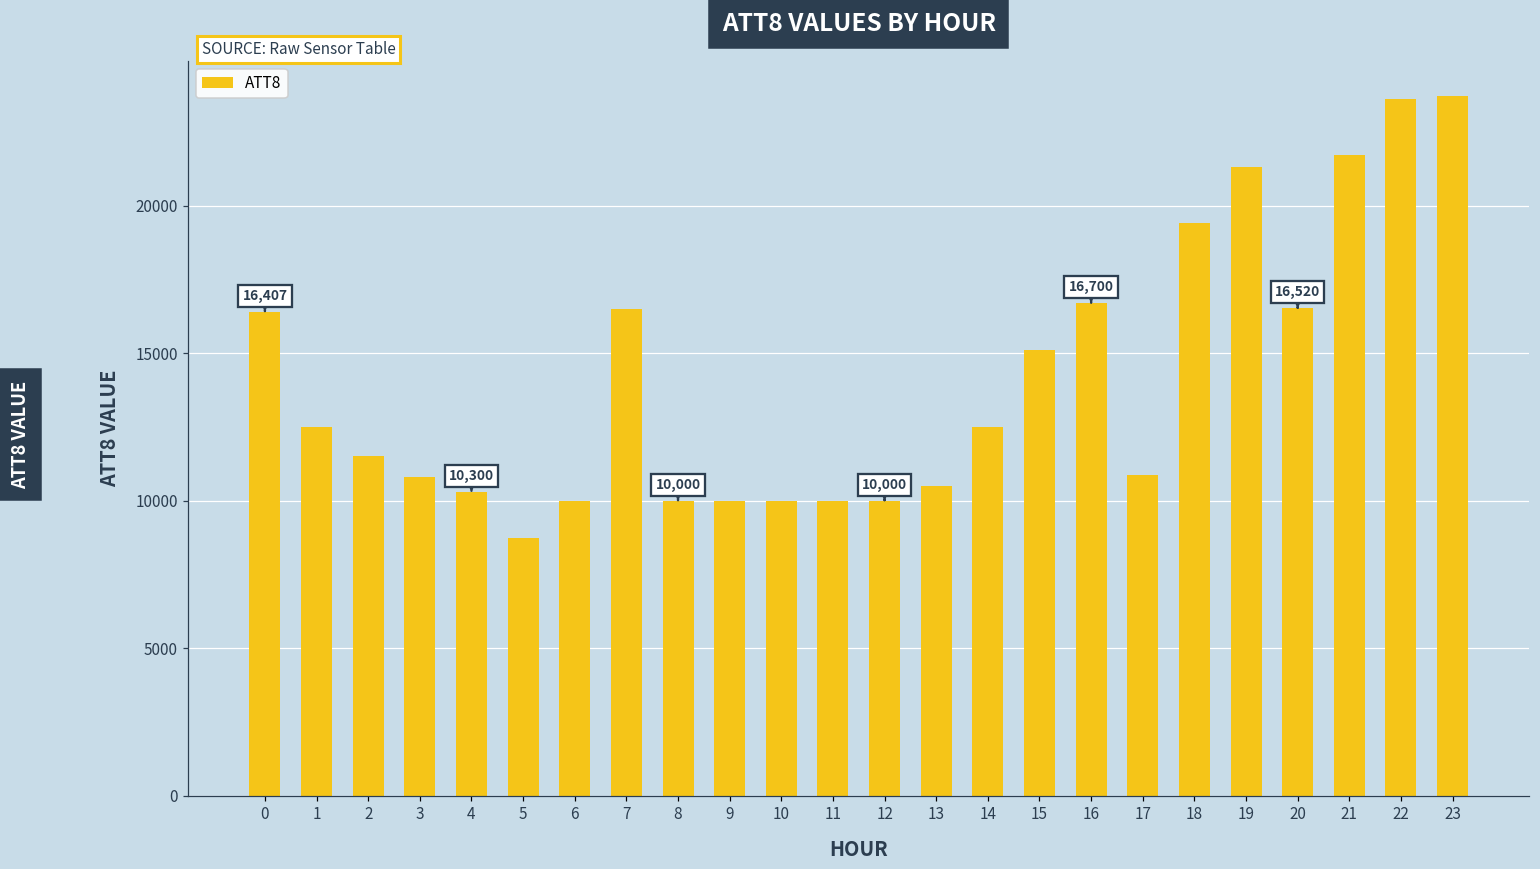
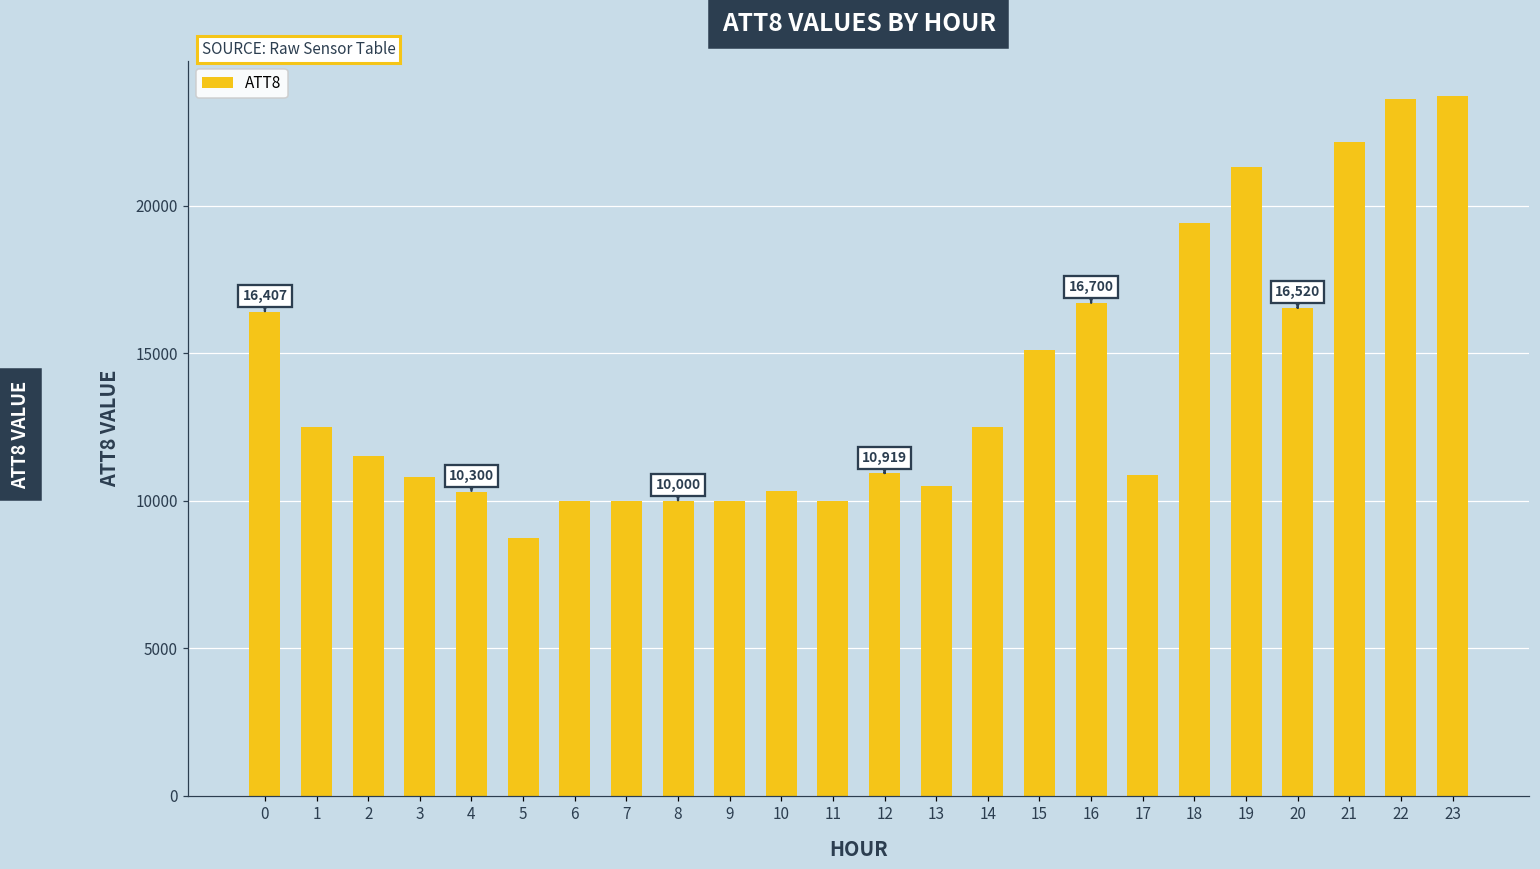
7: 16500 -> 10000
10: 10000 -> 10300
12: 10,000 -> 10,919
21: 21700 -> 22100
